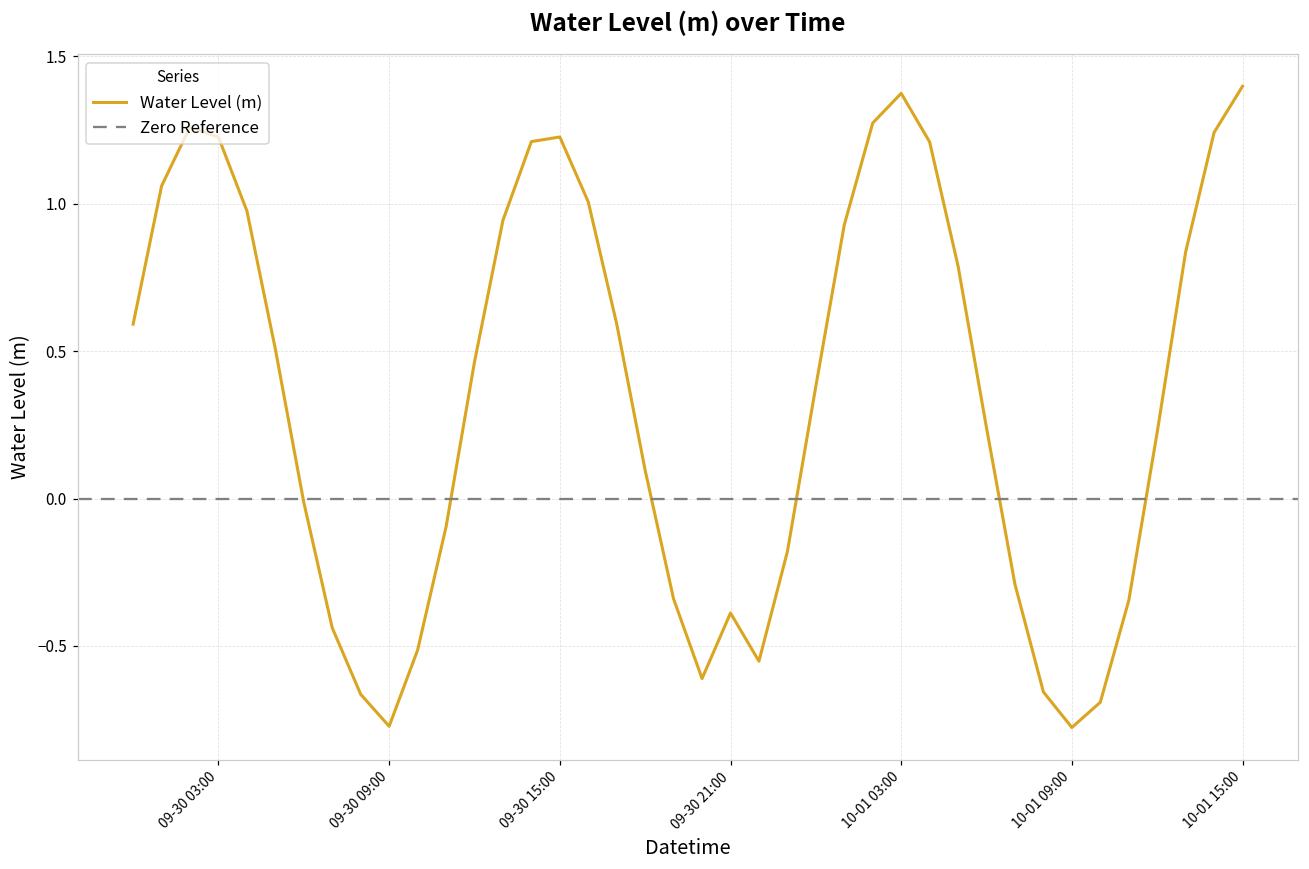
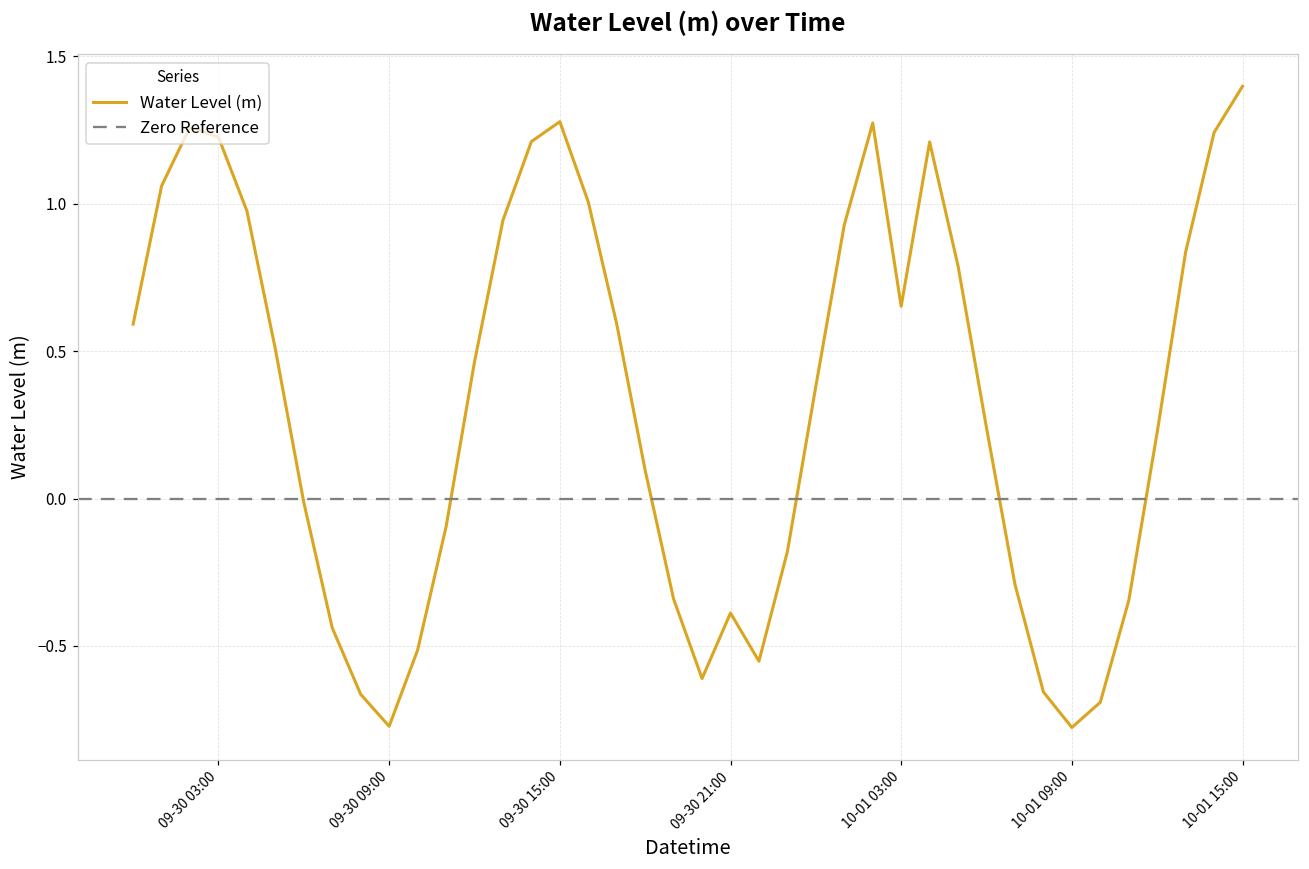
09-30 15:00: 1.23 -> 1.28
10-01 03:00: 1.37 -> 0.65
